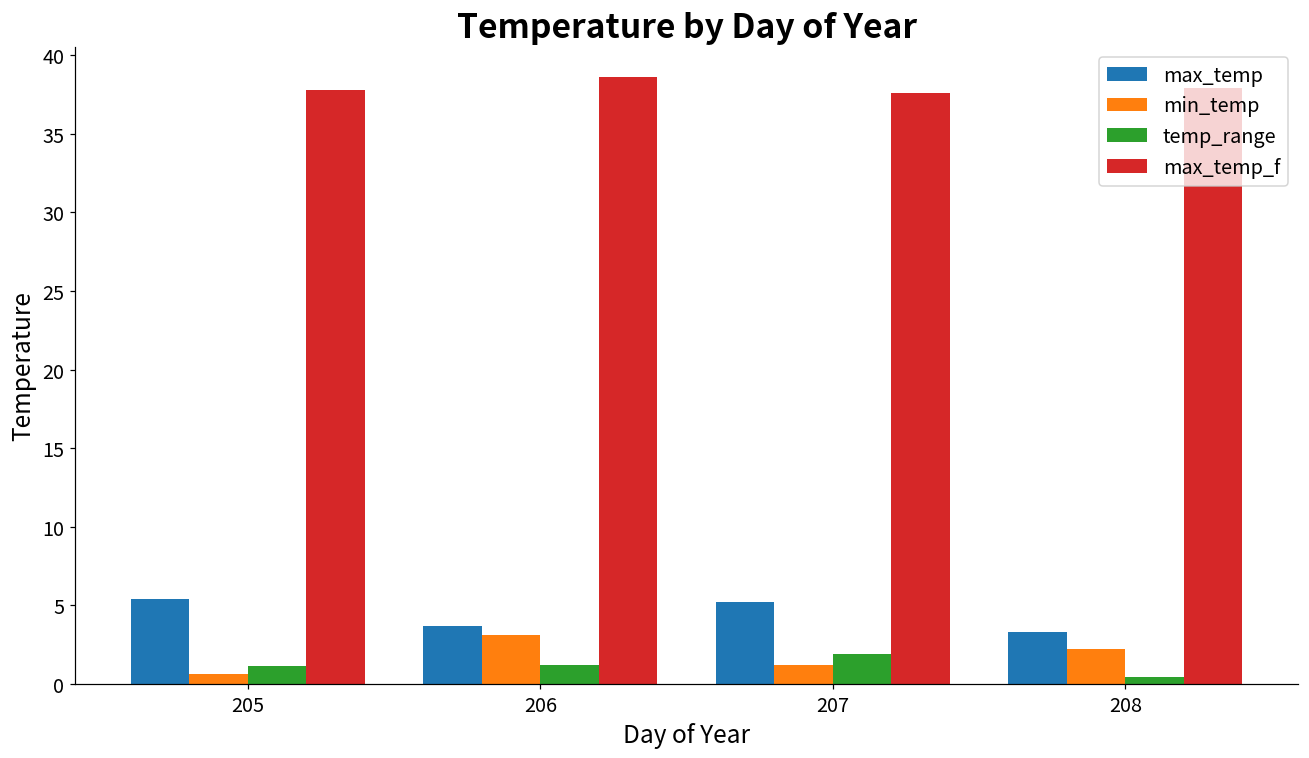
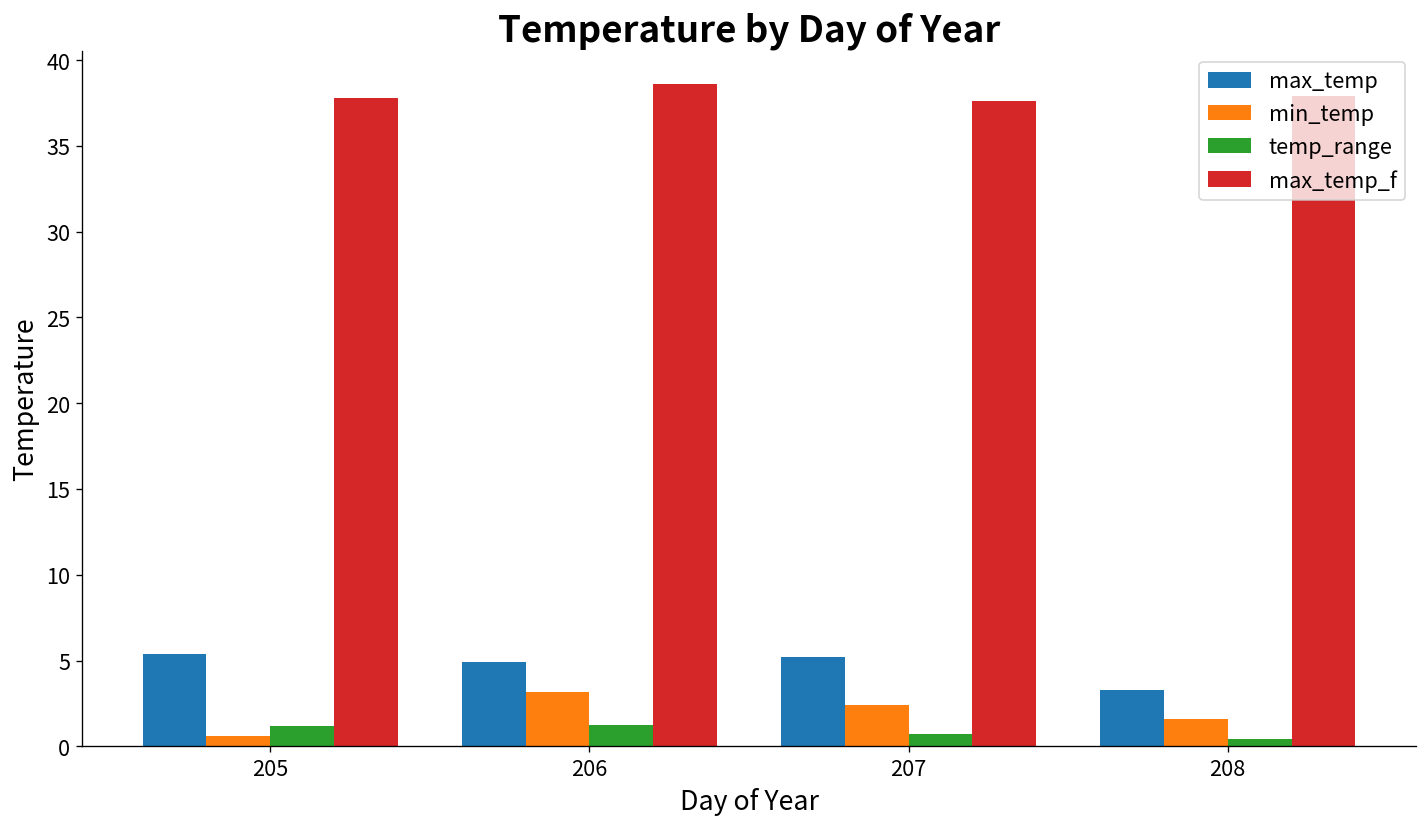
max_temp, 206: 3.7 -> 4.9
min_temp, 207: 1.2 -> 2.4
temp_range, 207: 1.9 -> 0.7
min_temp, 208: 2.2 -> 1.6
